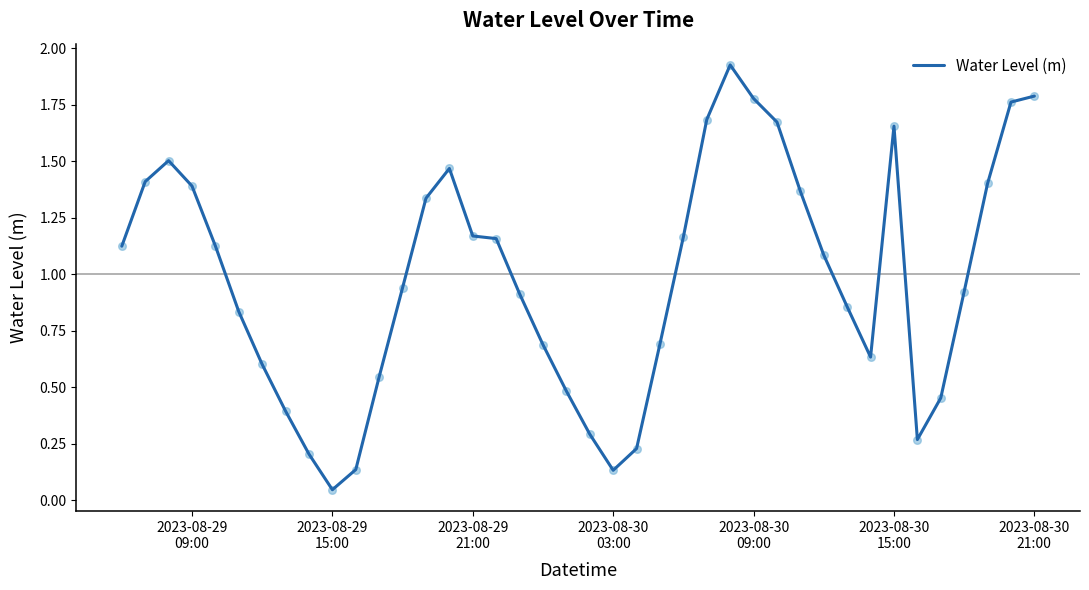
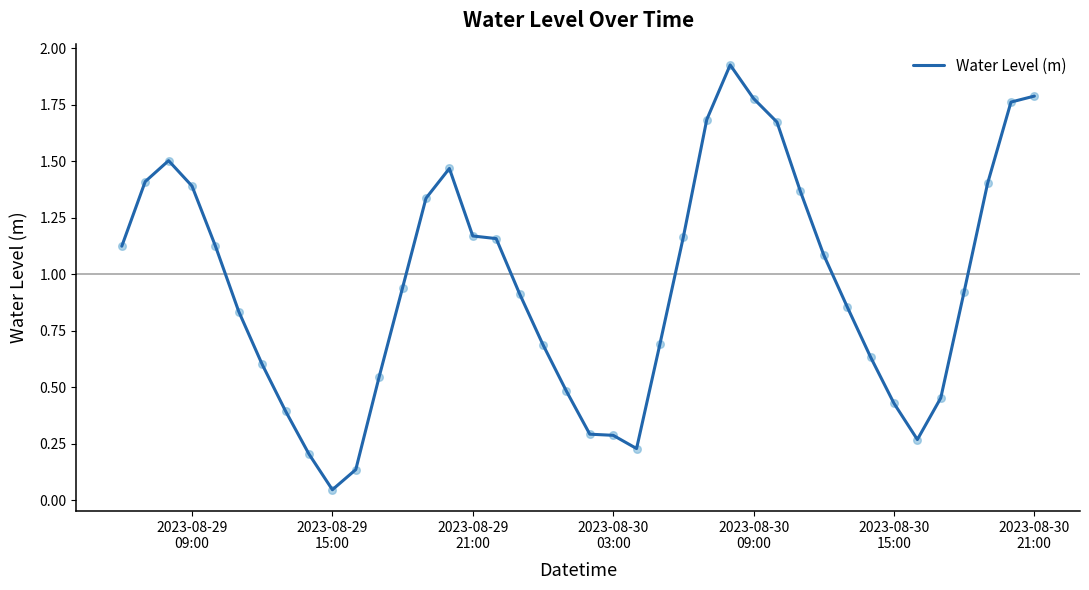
2023-08-30 03:00: 0.13 -> 0.29
2023-08-30 15:00: 1.66 -> 0.43
